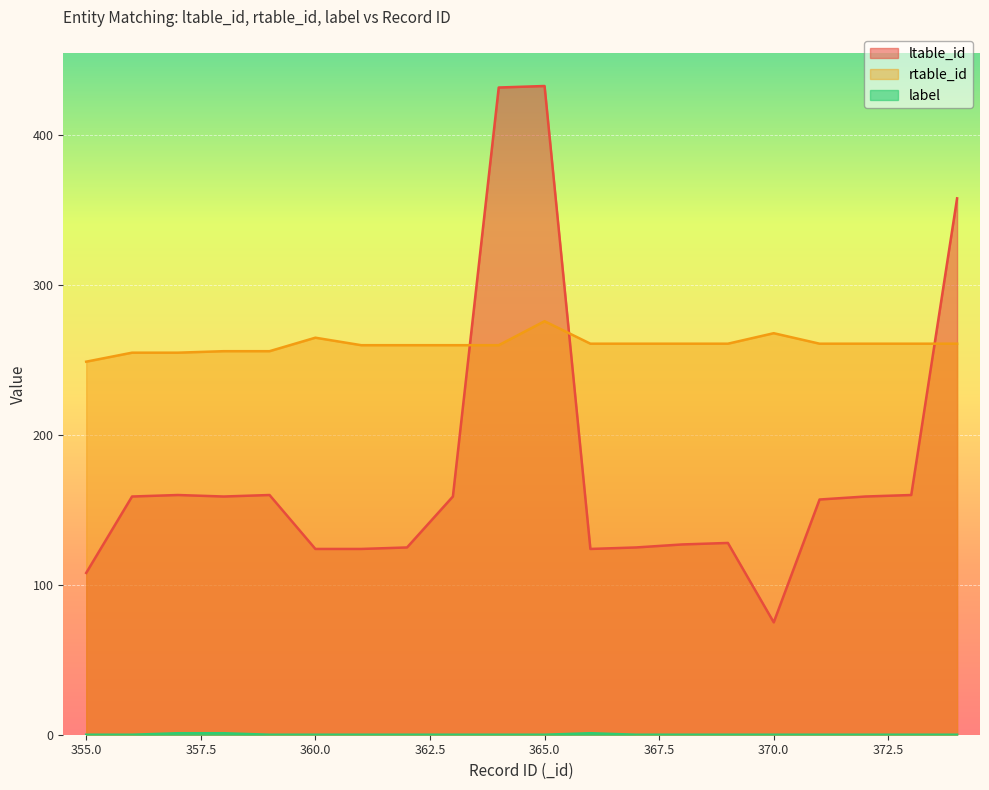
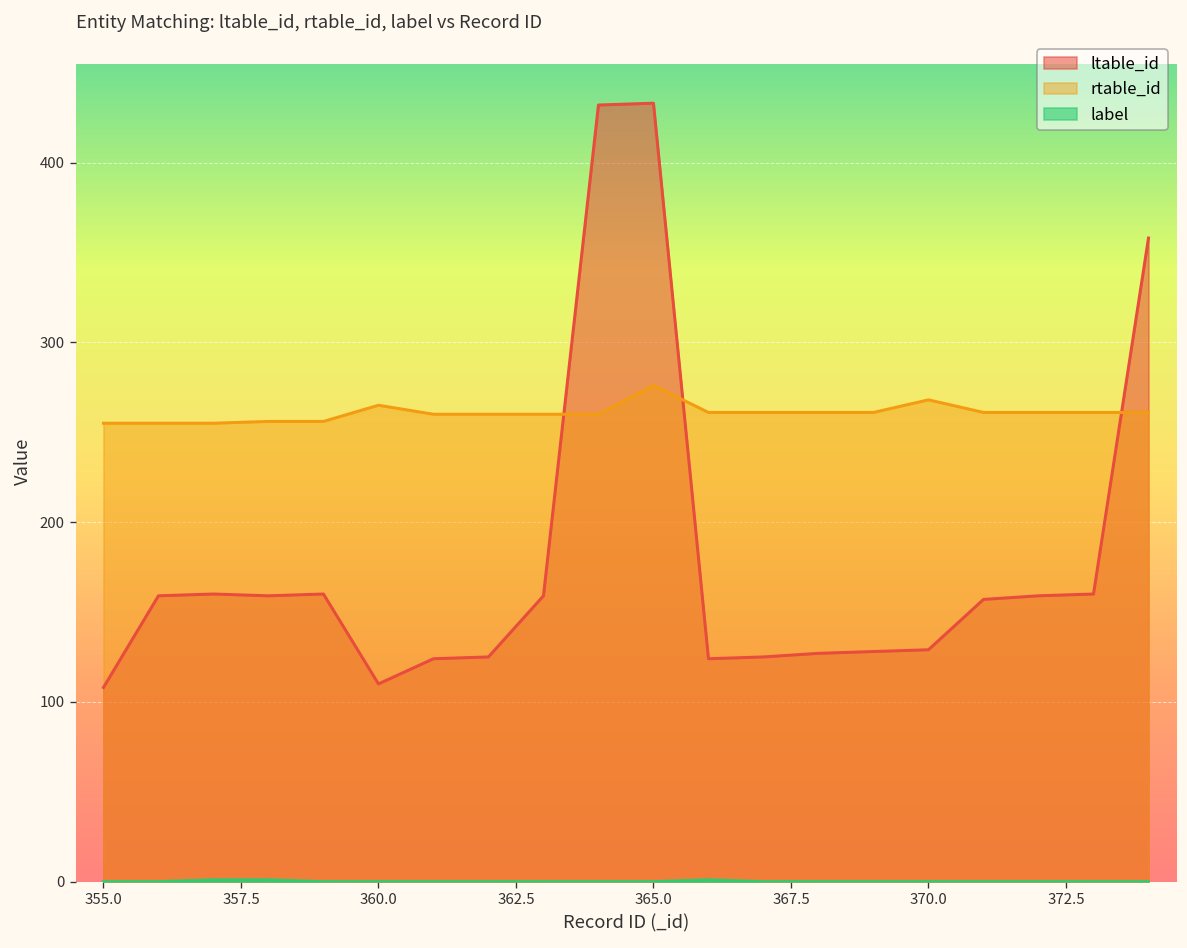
rtable_id, 355.0: 249 -> 255
ltable_id, 360.0: 124 -> 110
ltable_id, 370.0: 75 -> 129
